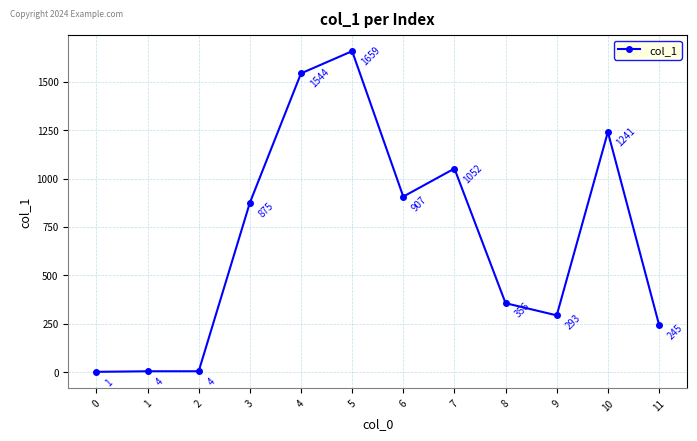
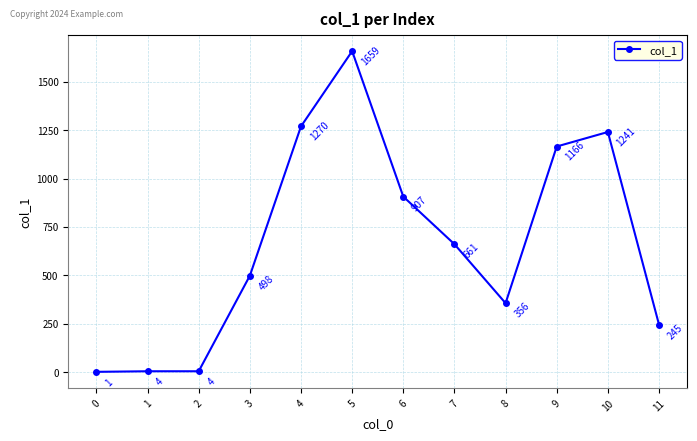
3: 875 -> 498
4: 1544 -> 1270
7: 1052 -> 661
9: 293 -> 1166
